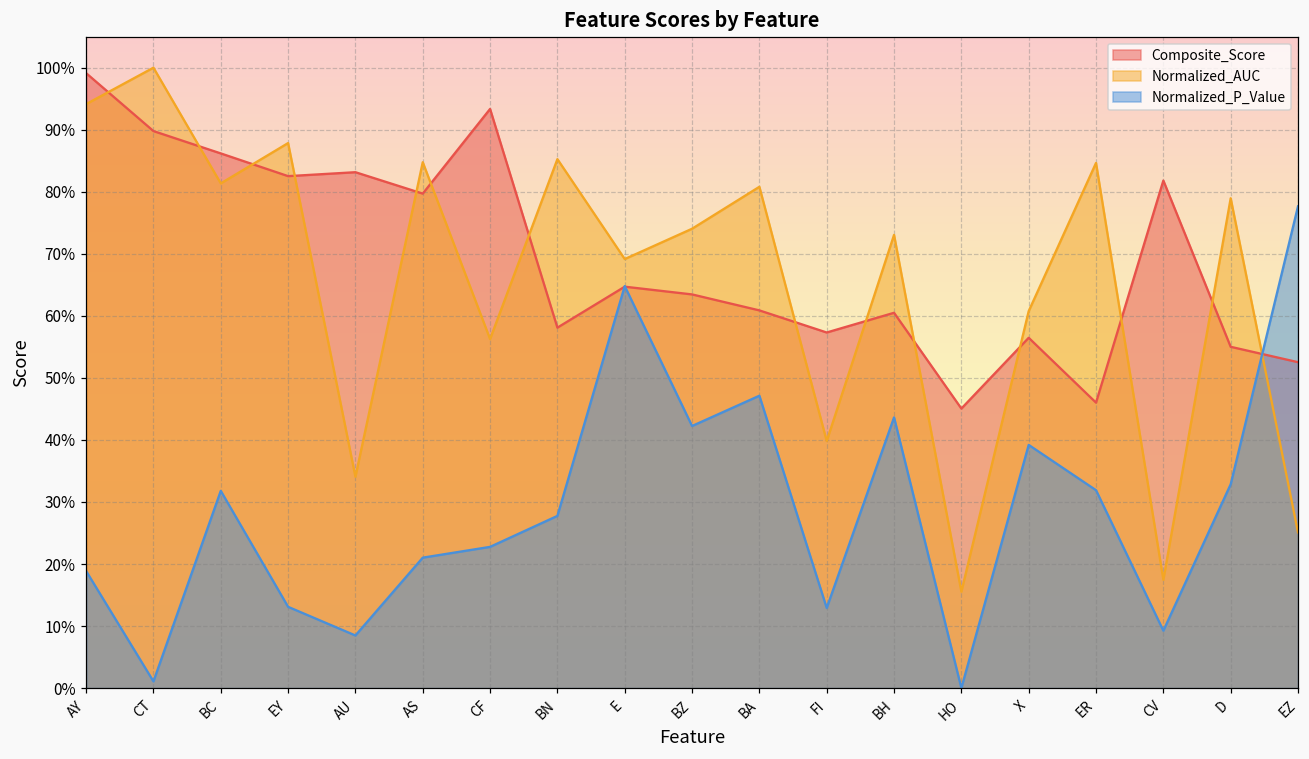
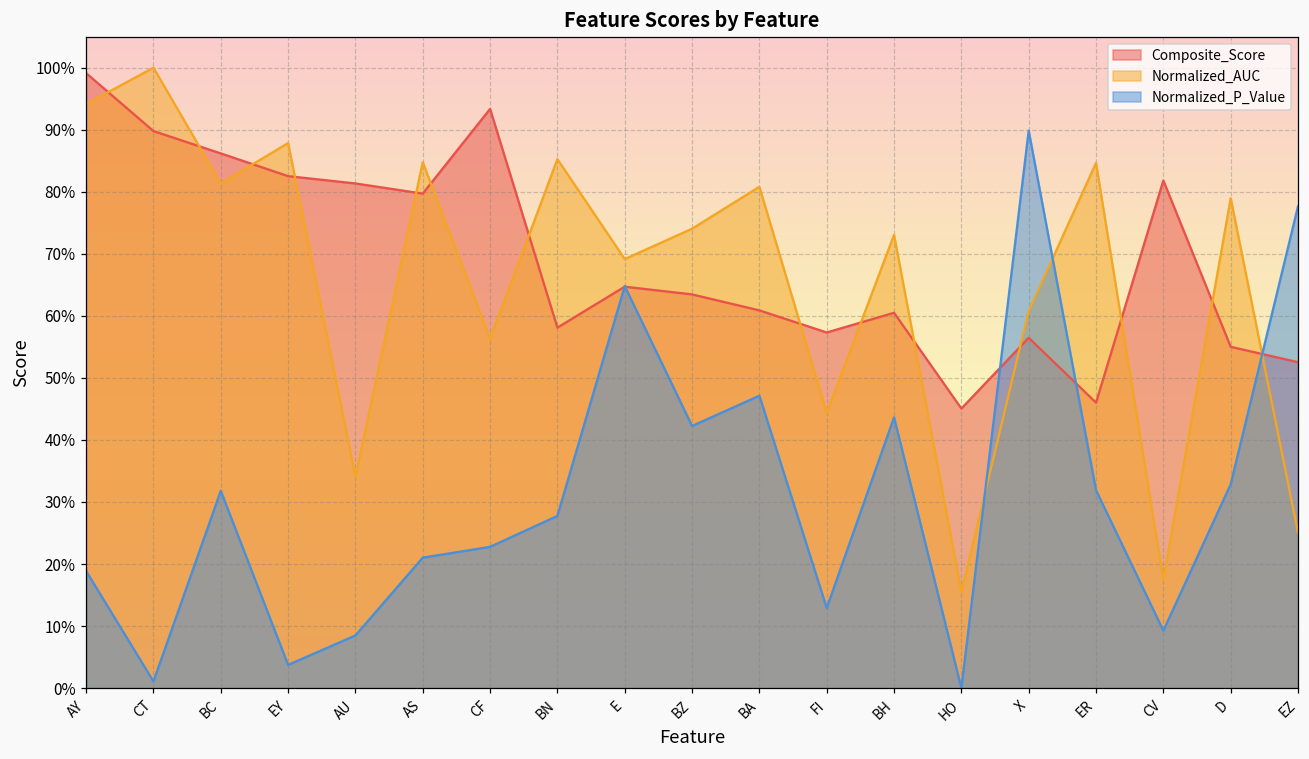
Normalized_P_Value, EY: 13% -> 4%
Composite_Score, AU: 83% -> 81%
Normalized_AUC, FI: 40% -> 44%
Normalized_P_Value, X: 39% -> 90%
